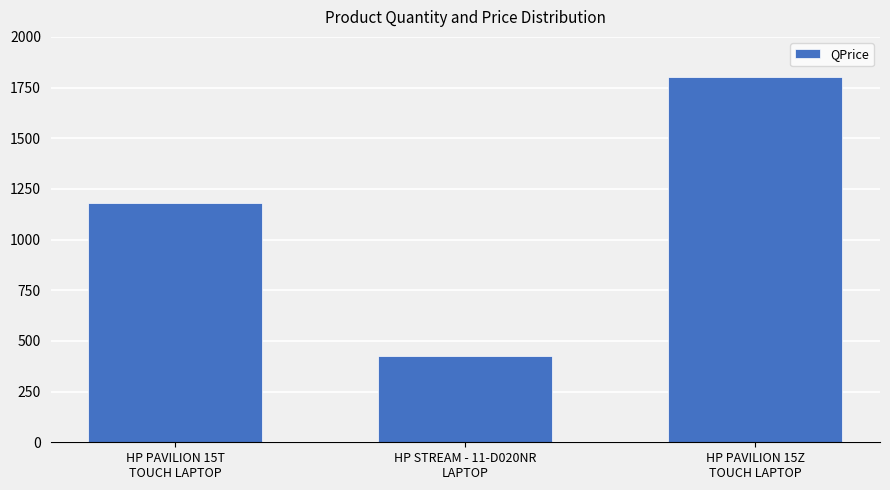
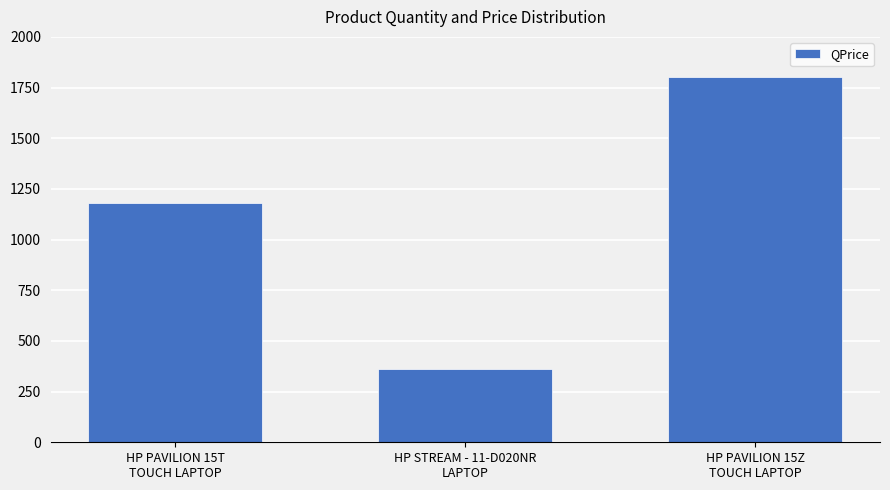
HP STREAM - 11-D020NR LAPTOP: 430 -> 360
